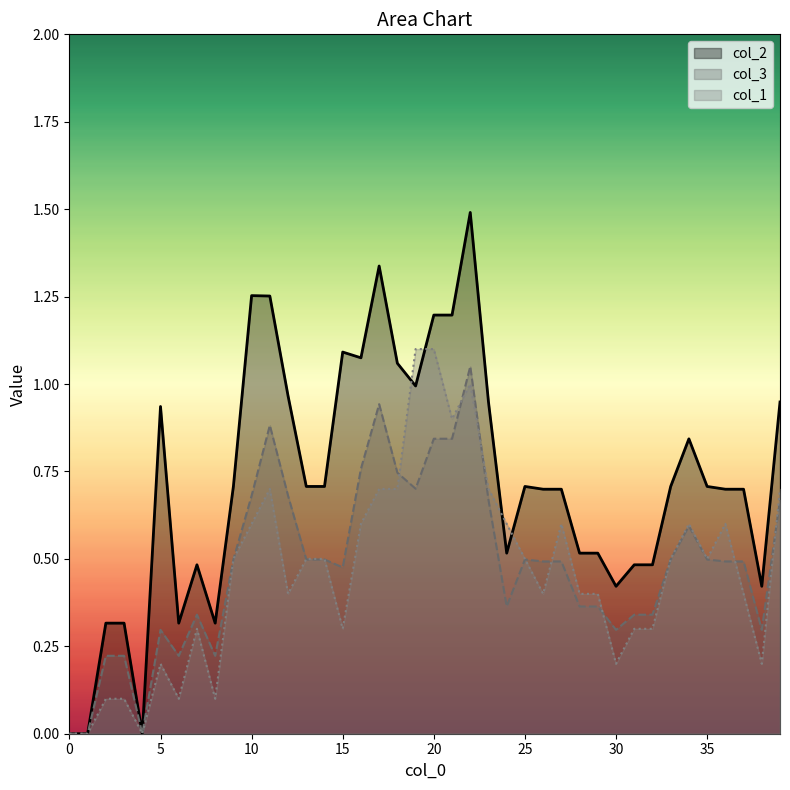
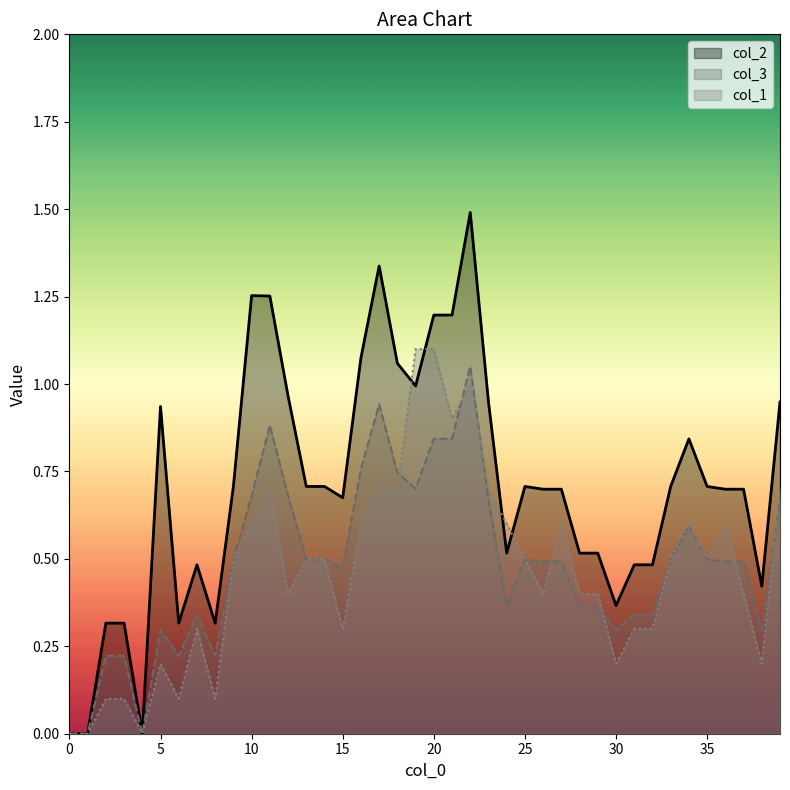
col_2, 15: 1.09 -> 0.67
col_2, 30: 0.42 -> 0.37
